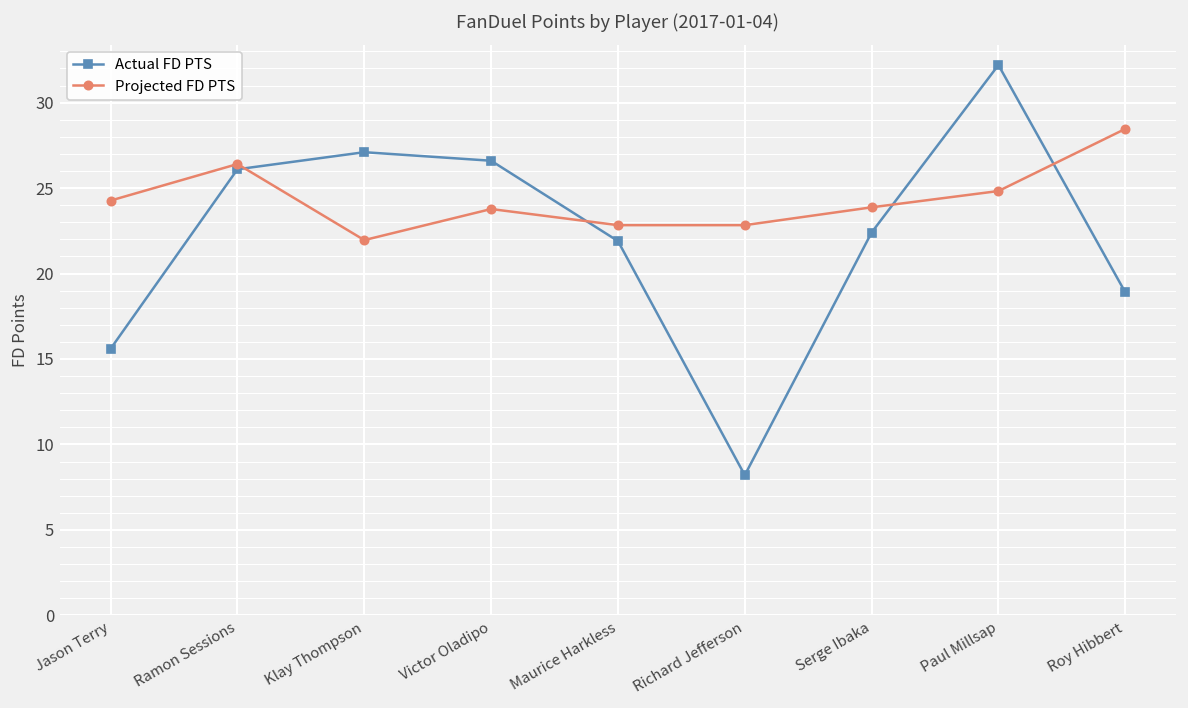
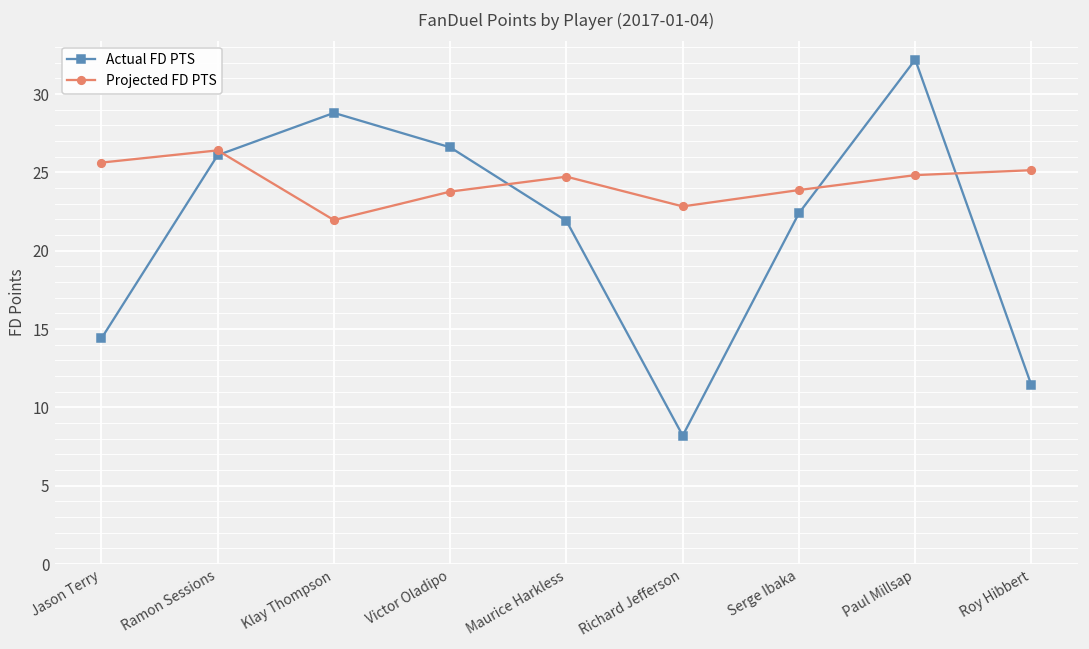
Actual FD PTS, Jason Terry: 15.6 -> 14.4
Projected FD PTS, Jason Terry: 24.3 -> 25.6
Actual FD PTS, Klay Thompson: 27.1 -> 28.8
Projected FD PTS, Maurice Harkless: 22.8 -> 24.7
Actual FD PTS, Roy Hibbert: 18.9 -> 11.4
Projected FD PTS, Roy Hibbert: 28.5 -> 25.1
